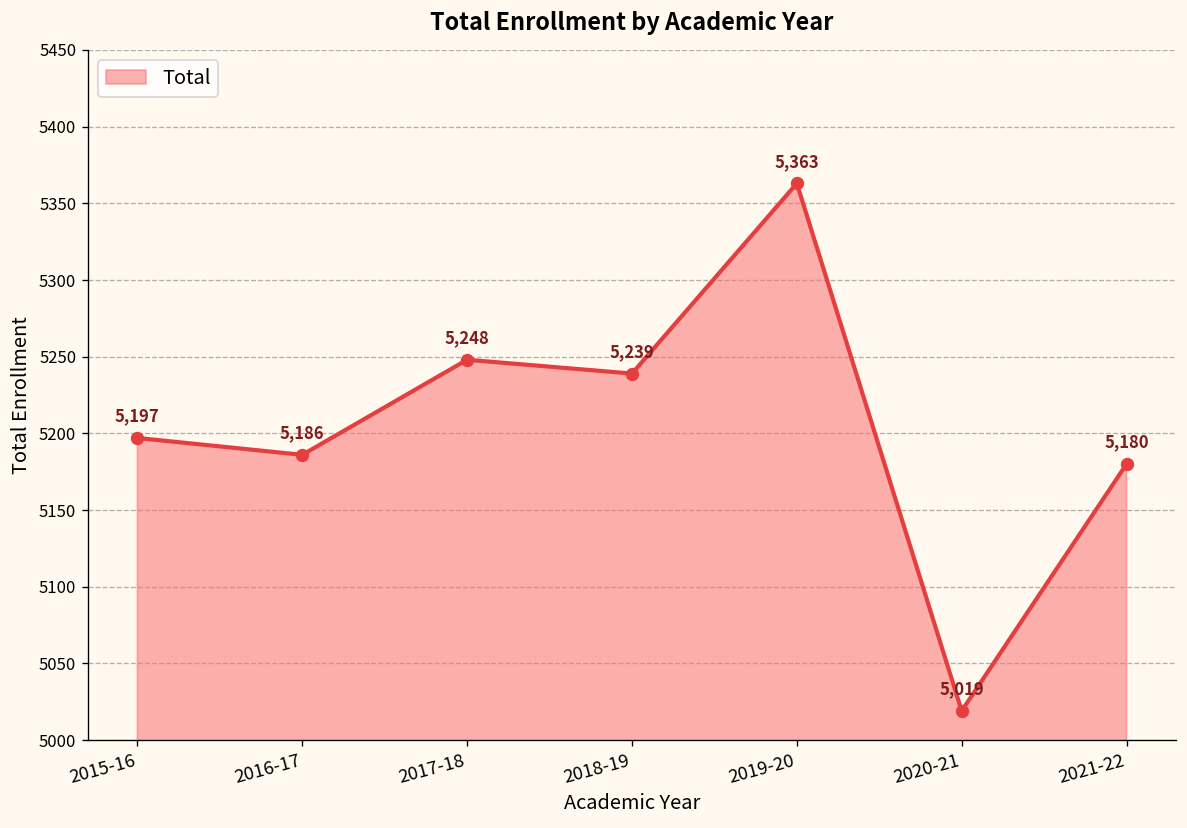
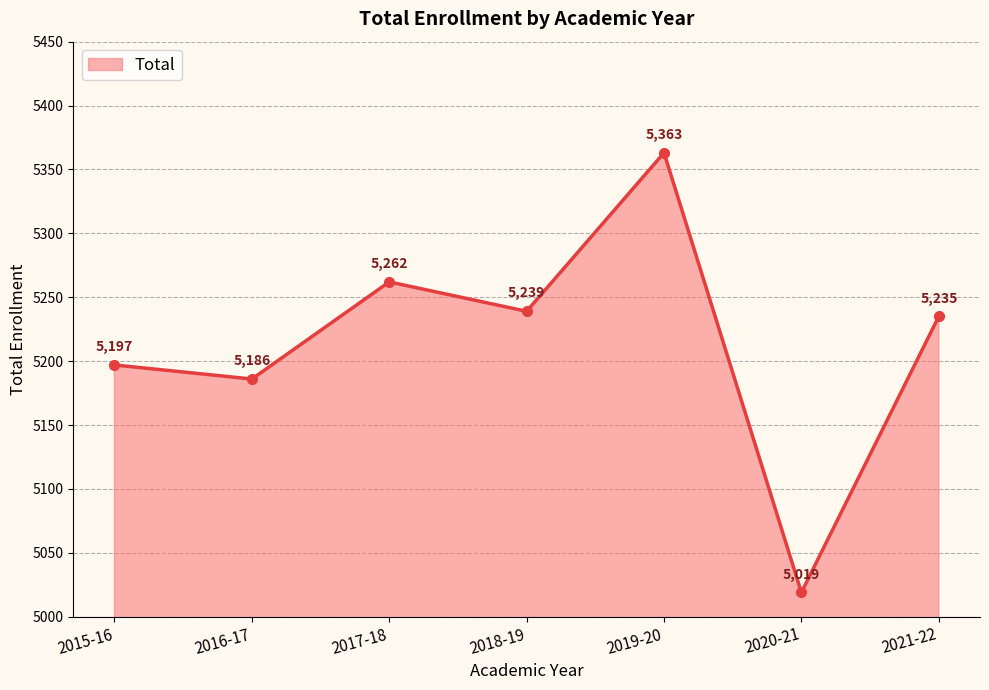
2017-18: 5,248 -> 5,262
2021-22: 5,180 -> 5,235
